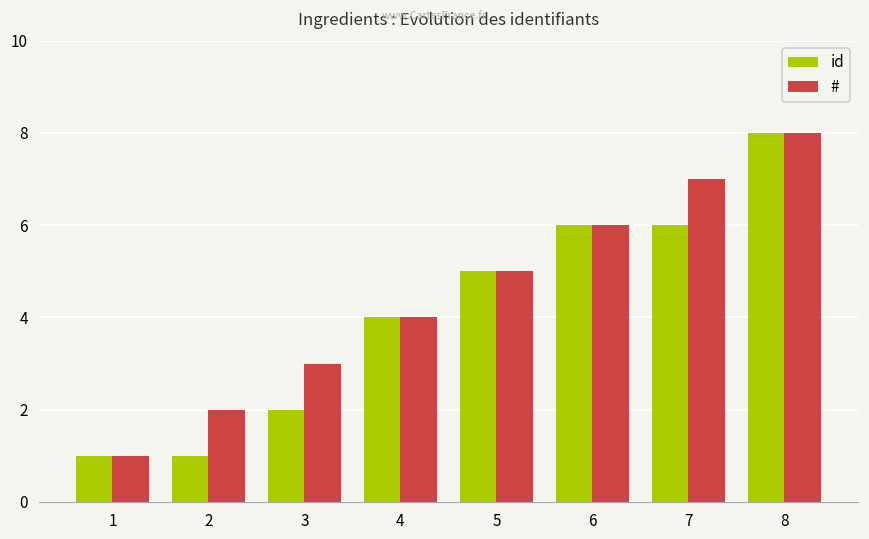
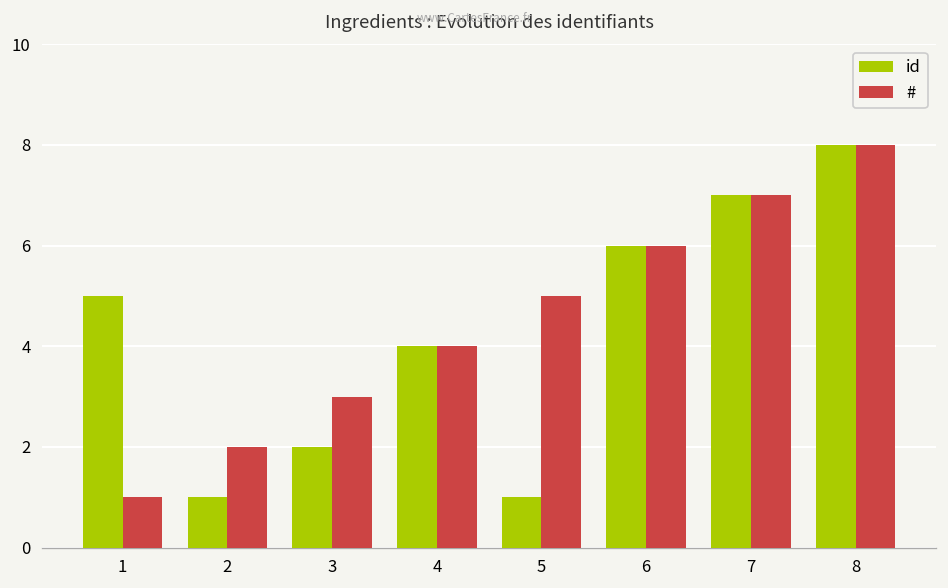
id, 1: 1 -> 5
id, 5: 5 -> 1
id, 7: 6 -> 7
